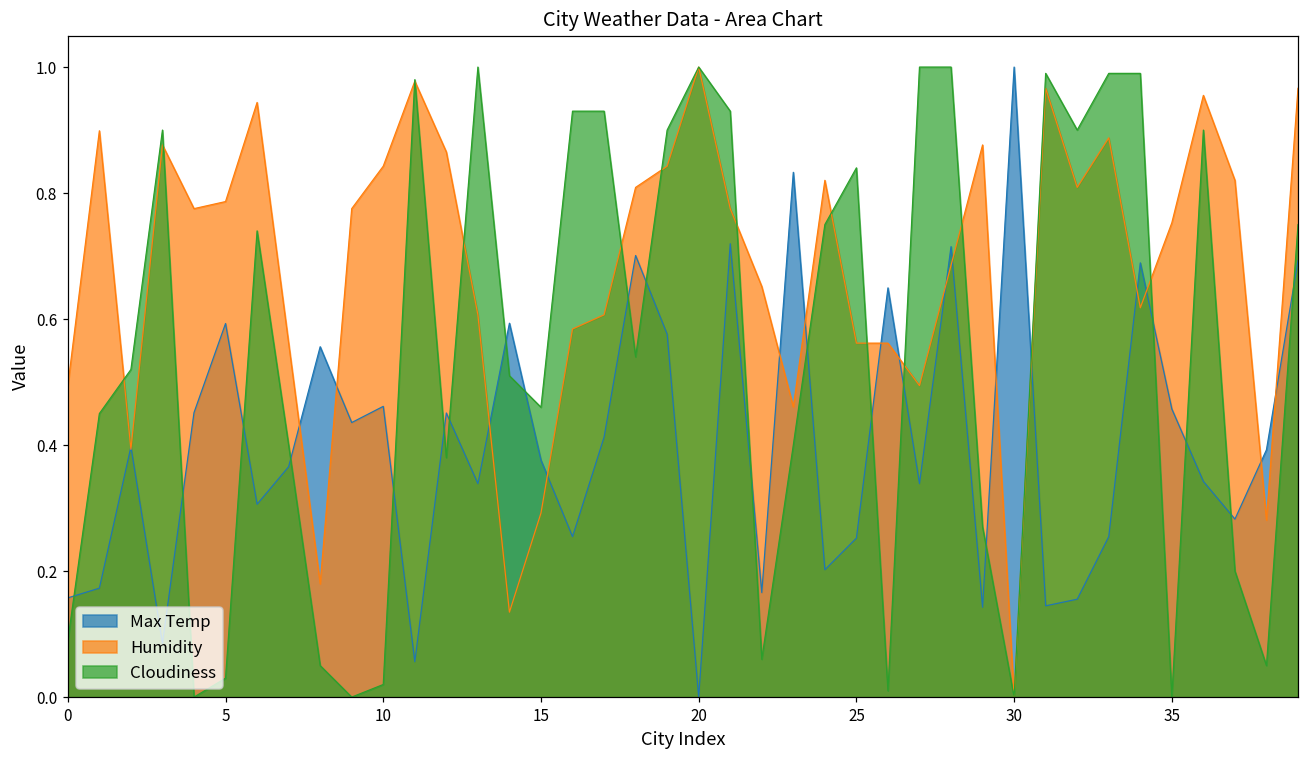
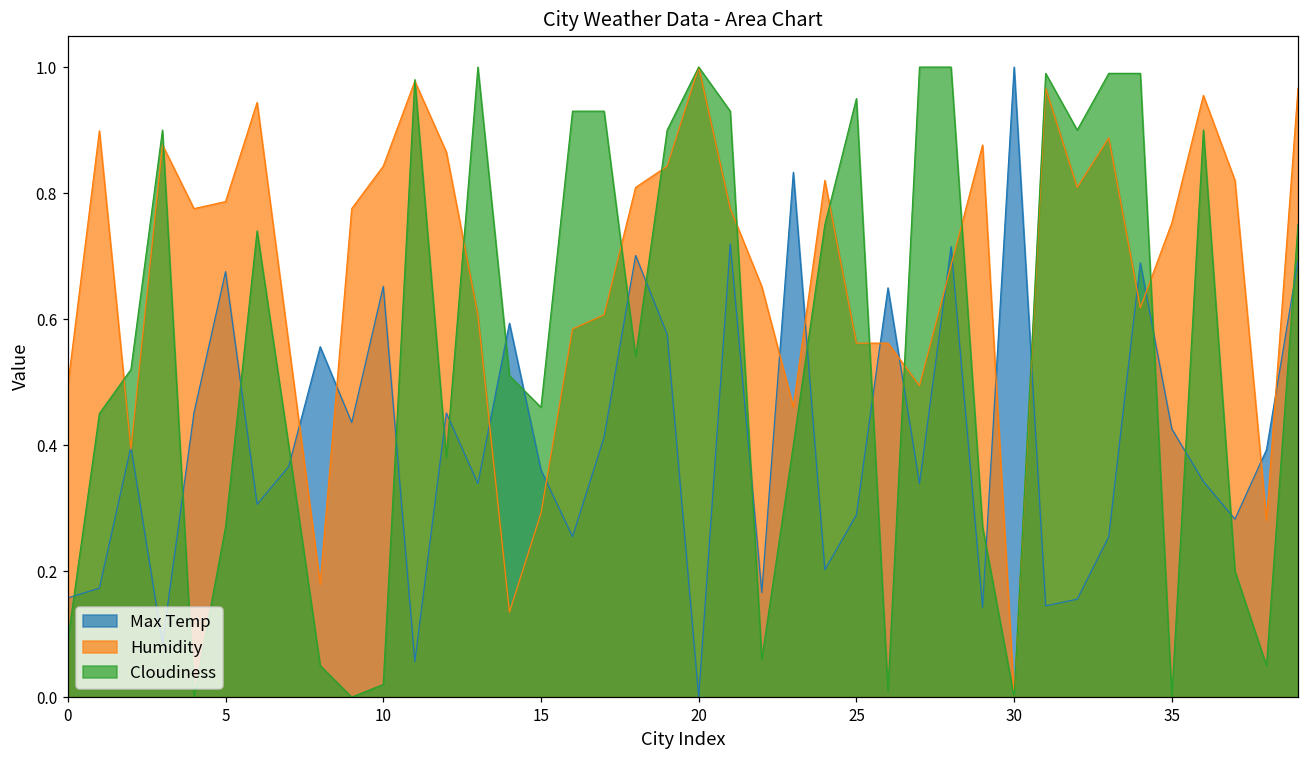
Max Temp, 5: 0.59 -> 0.68
Cloudiness, 5: 0.03 -> 0.27
Max Temp, 10: 0.46 -> 0.65
Max Temp, 15: 0.38 -> 0.36
Max Temp, 25: 0.25 -> 0.29
Cloudiness, 25: 0.84 -> 0.95
Max Temp, 35: 0.46 -> 0.43
